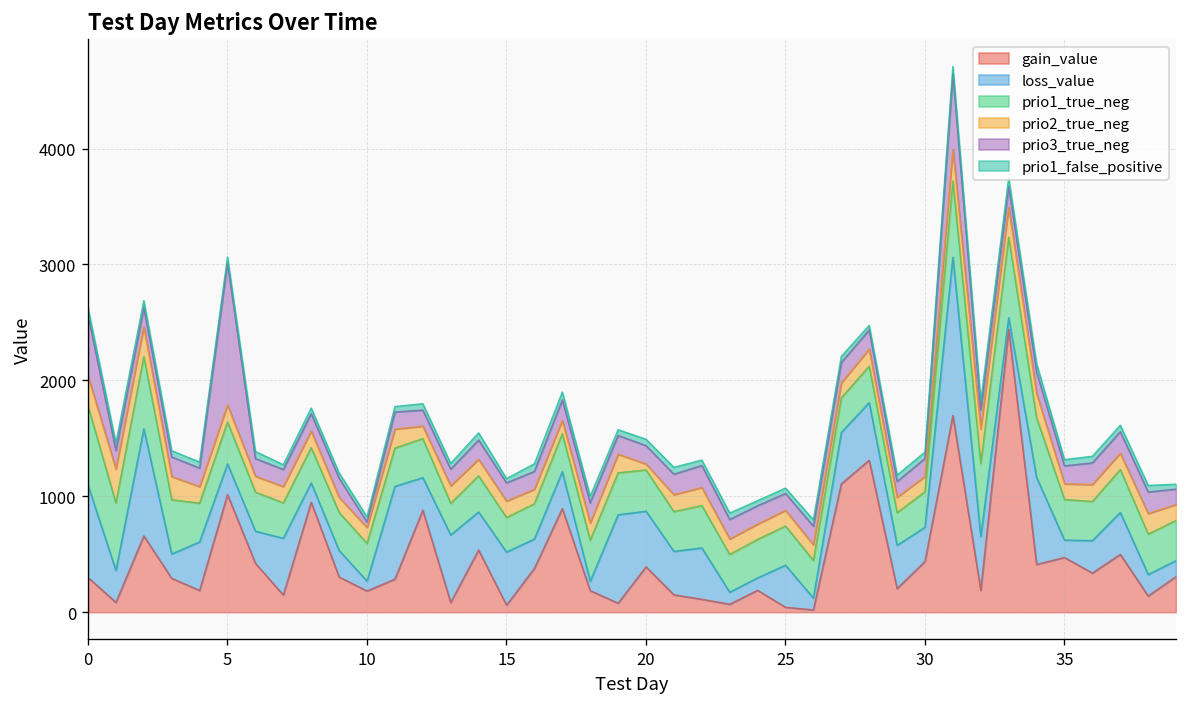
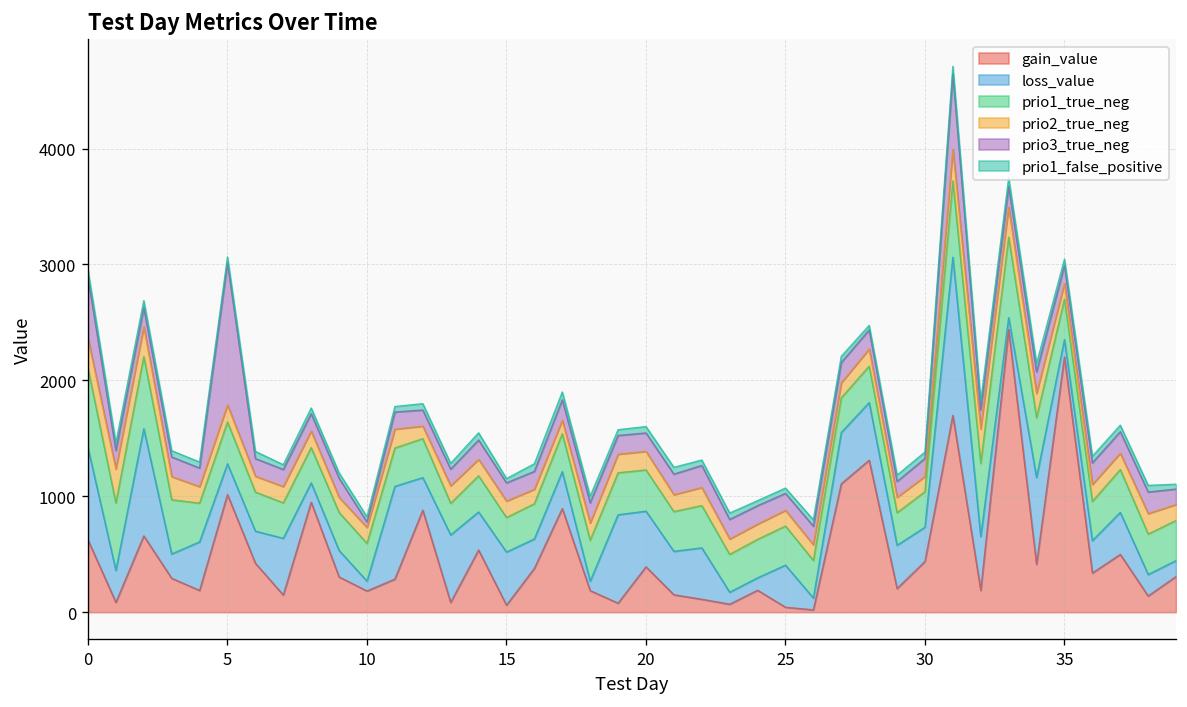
gain_value, 0: 300 -> 600
prio2_true_neg, 20: 100 -> 200
gain_value, 35: 500 -> 2200
